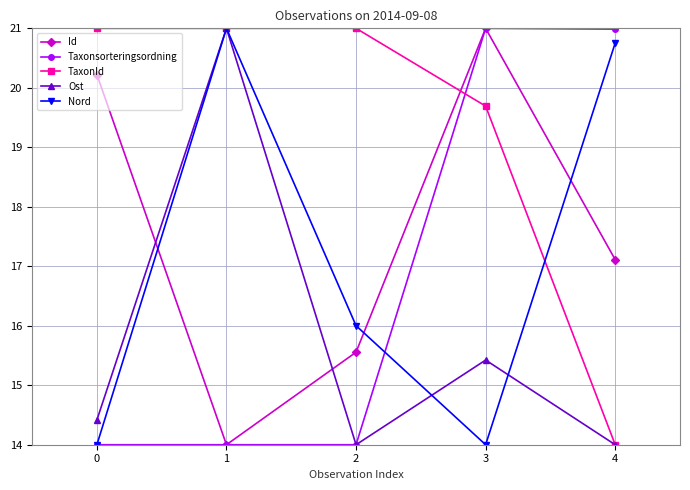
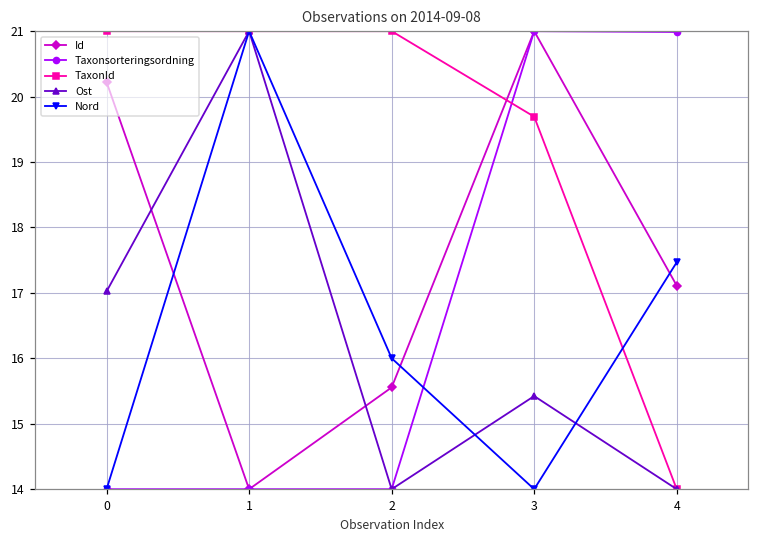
Ost, 0: 14.4 -> 17.0
Nord, 4: 20.8 -> 17.5
